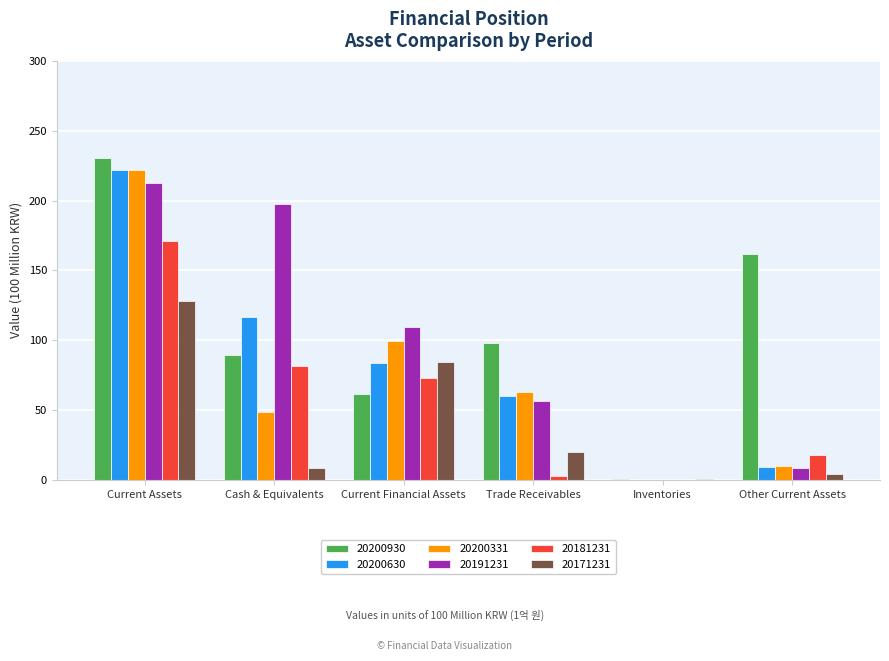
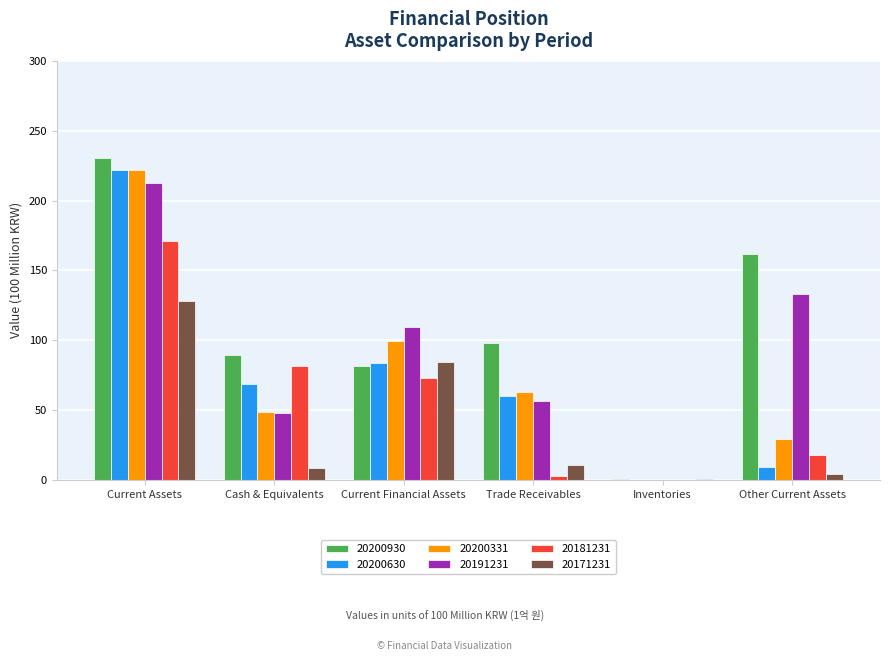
20200630, Cash & Equivalents: 116 -> 69
20191231, Cash & Equivalents: 198 -> 48
20200930, Current Financial Assets: 62 -> 81
20171231, Trade Receivables: 20 -> 10
20200331, Other Current Assets: 10 -> 29
20191231, Other Current Assets: 9 -> 133
